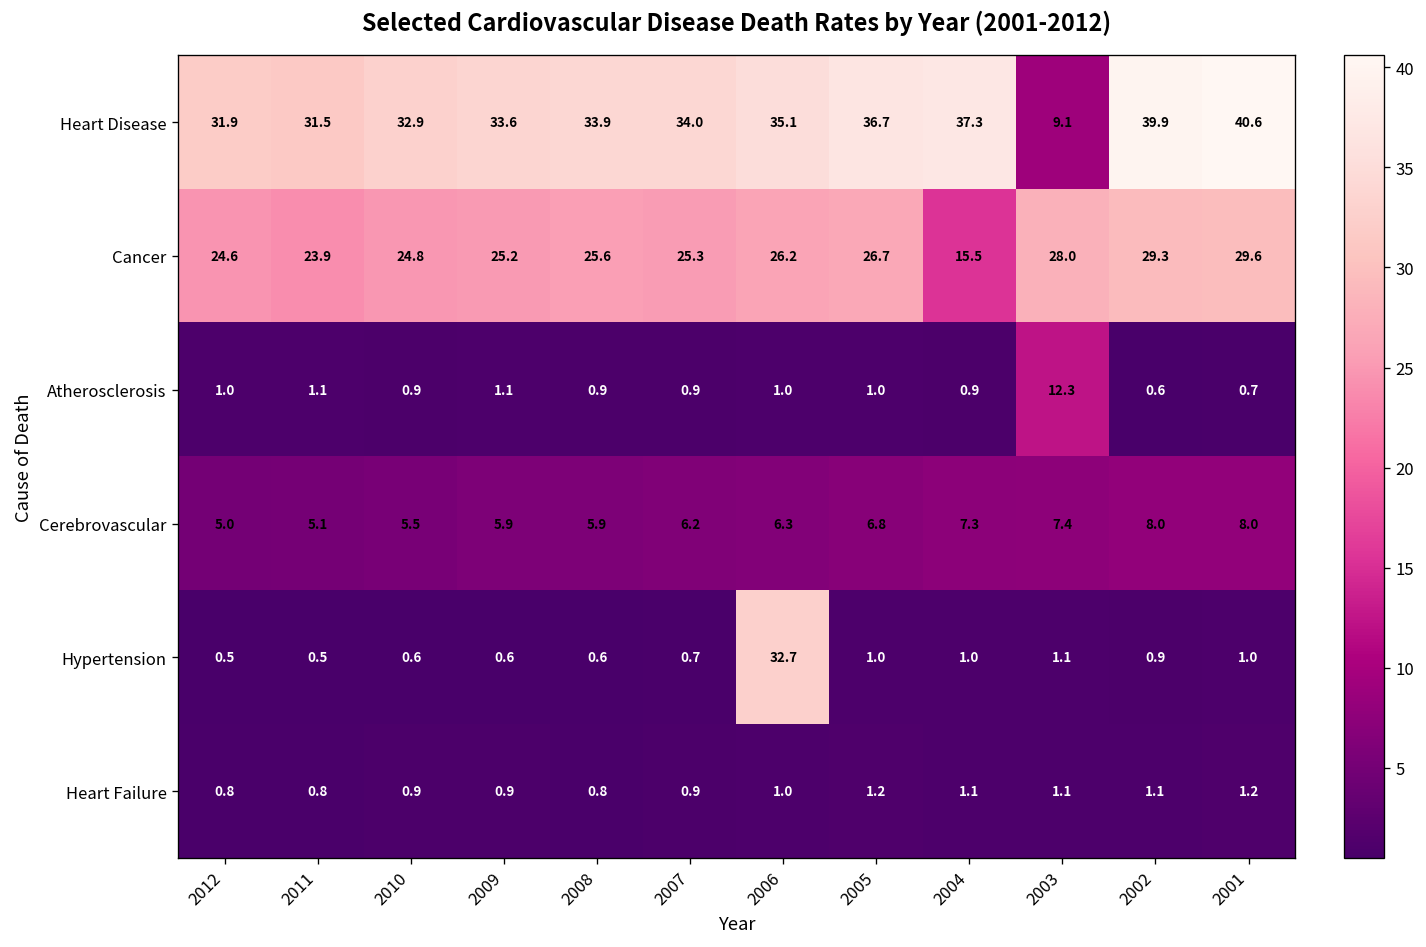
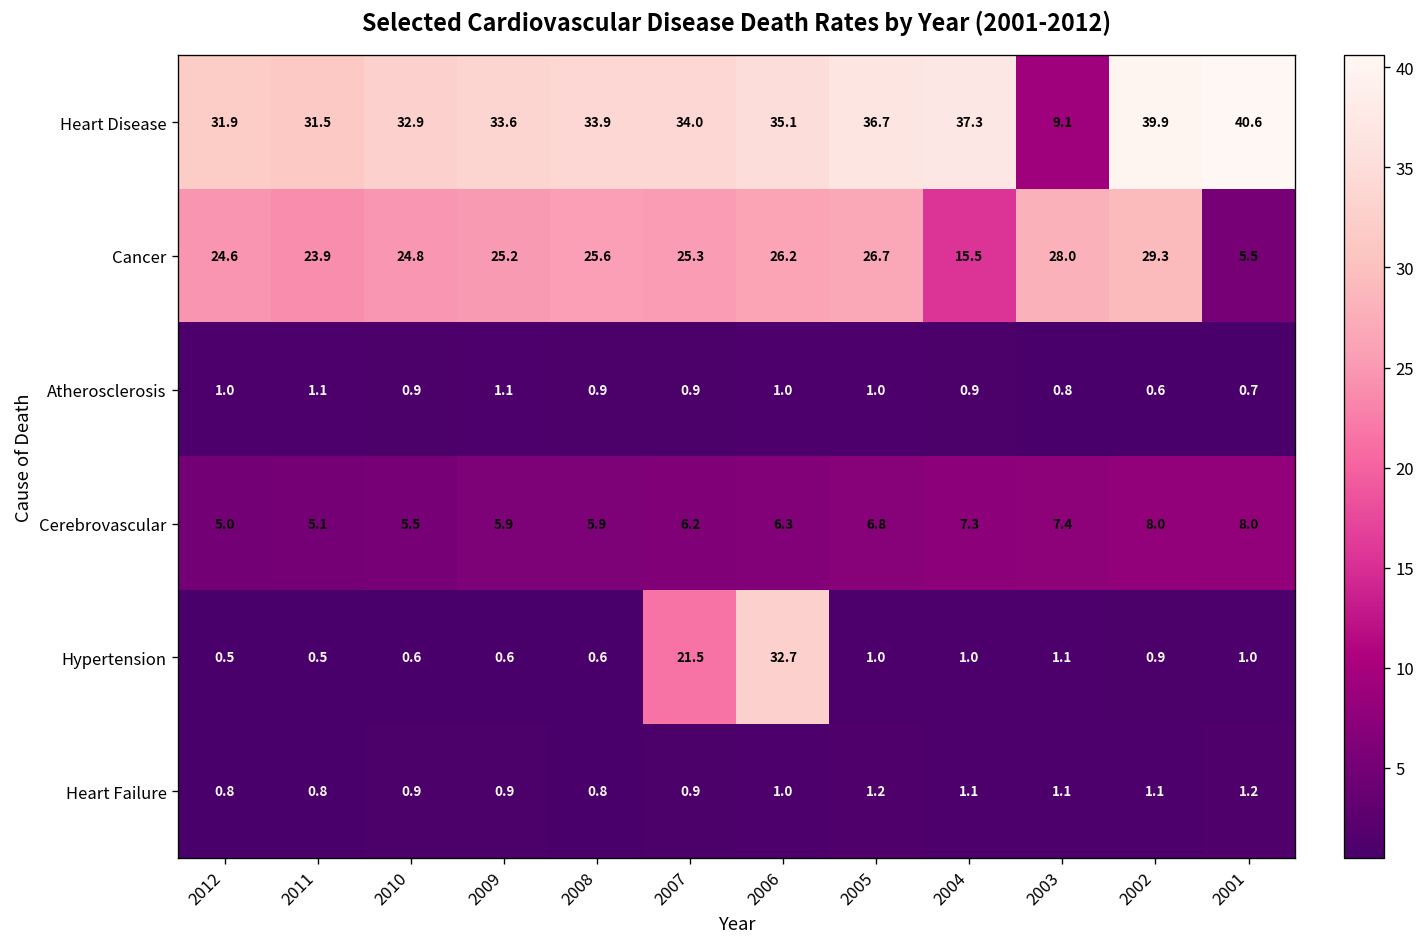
Cancer, 2001: 29.6 -> 5.5
Atherosclerosis, 2003: 12.3 -> 0.8
Hypertension, 2007: 0.7 -> 21.5
